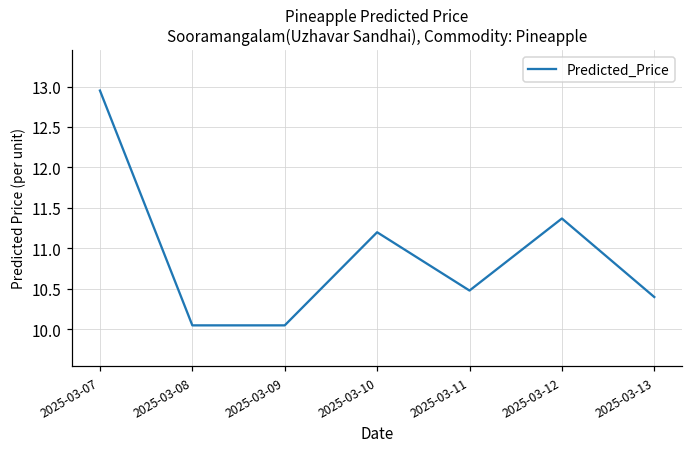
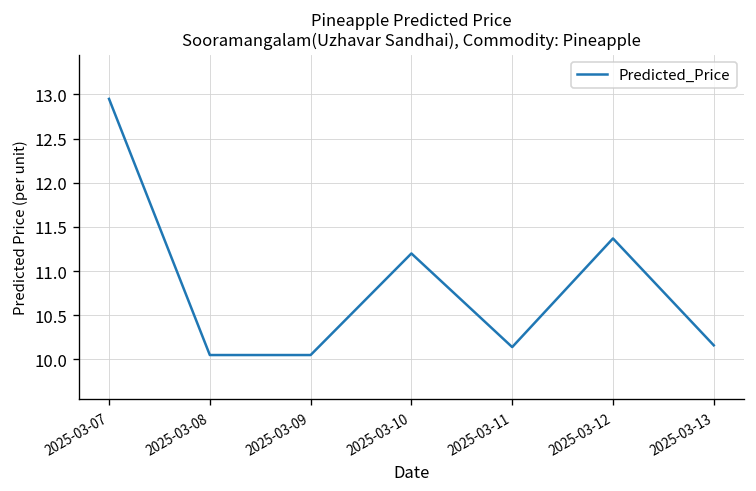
2025-03-11: 10.5 -> 10.1
2025-03-13: 10.4 -> 10.2
